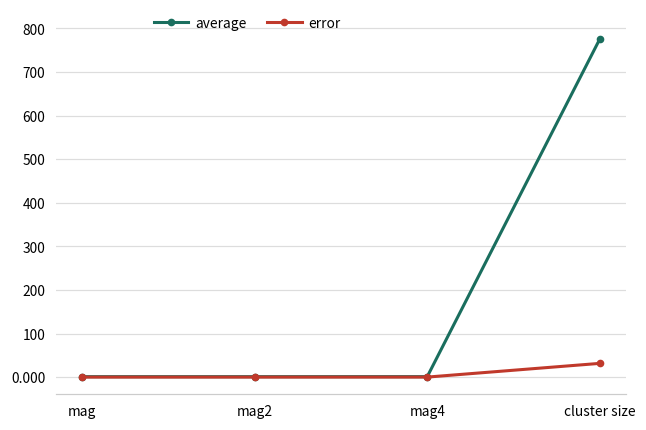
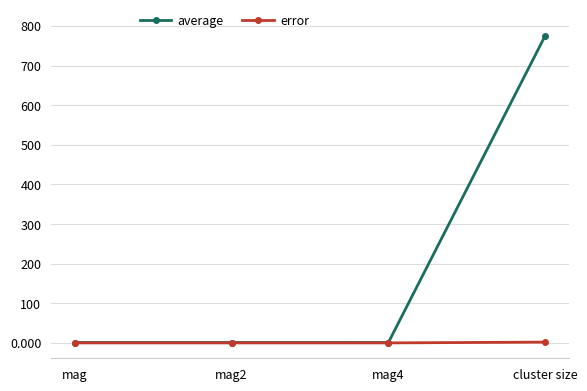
error, cluster size: 30 -> 0
